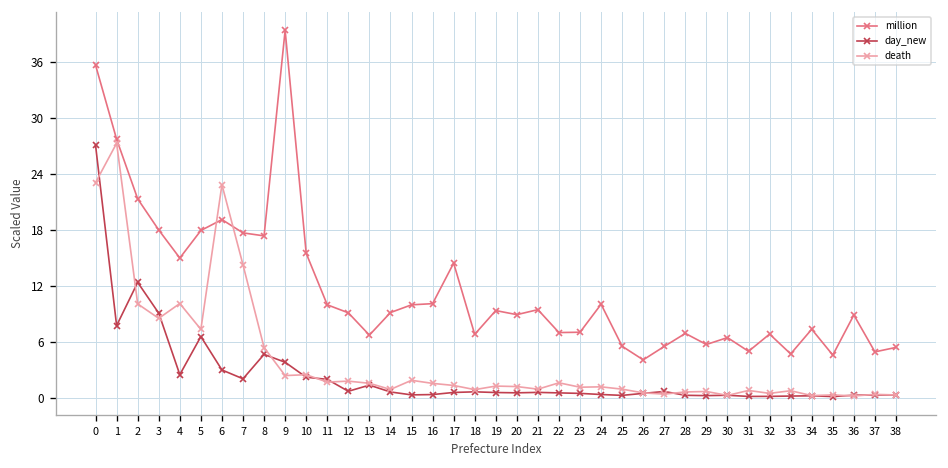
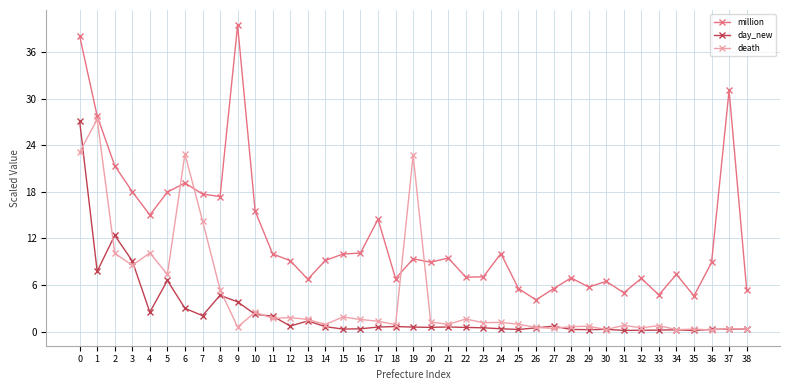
million, 0: 36 -> 38
death, 9: 2 -> 1
death, 19: 1 -> 23
million, 37: 5 -> 31
